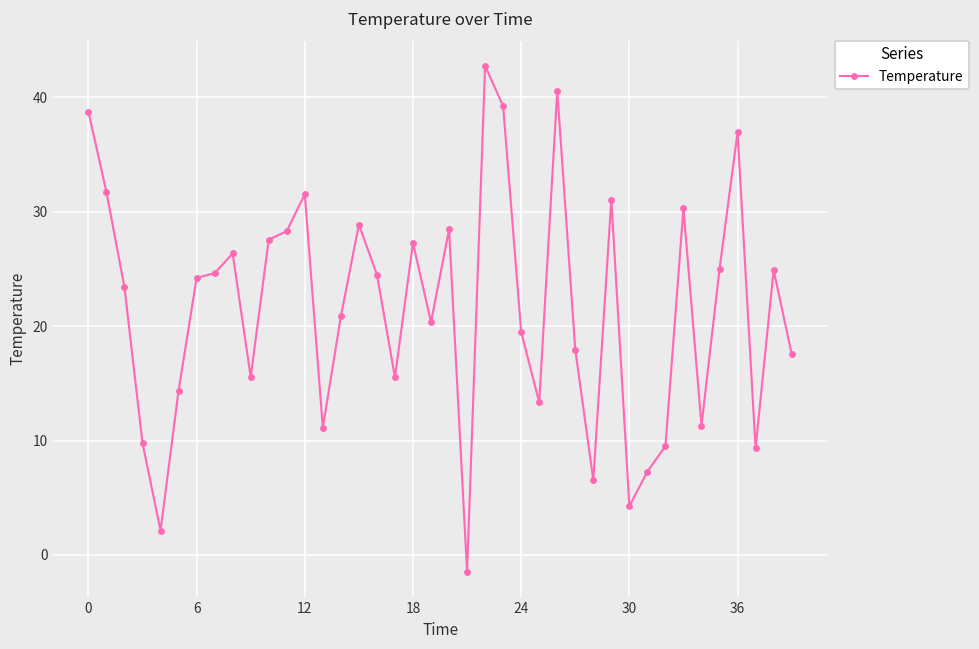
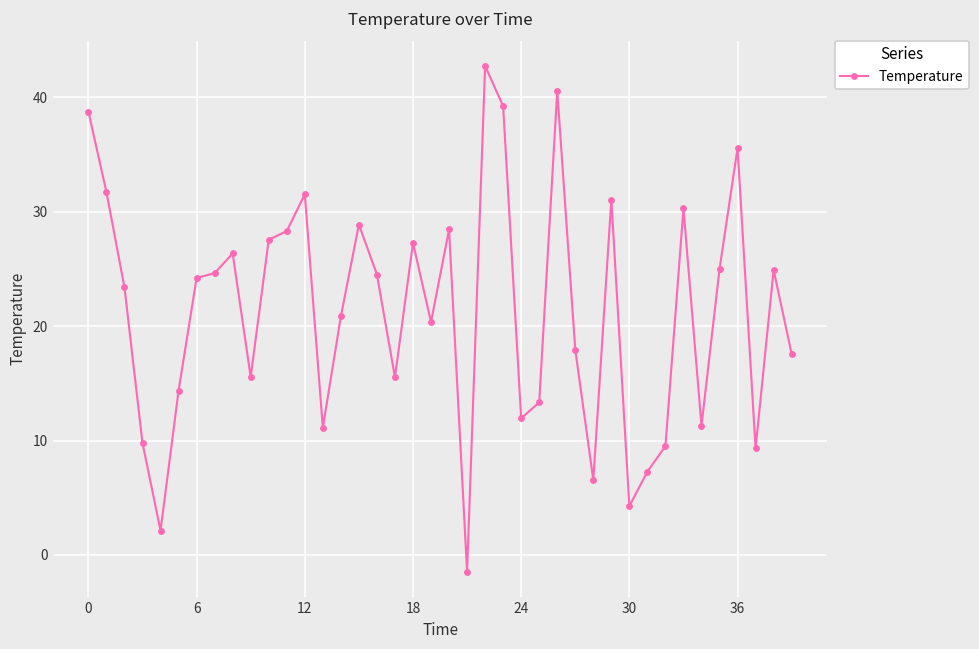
24: 19.5 -> 11.9
36: 37.0 -> 35.6
